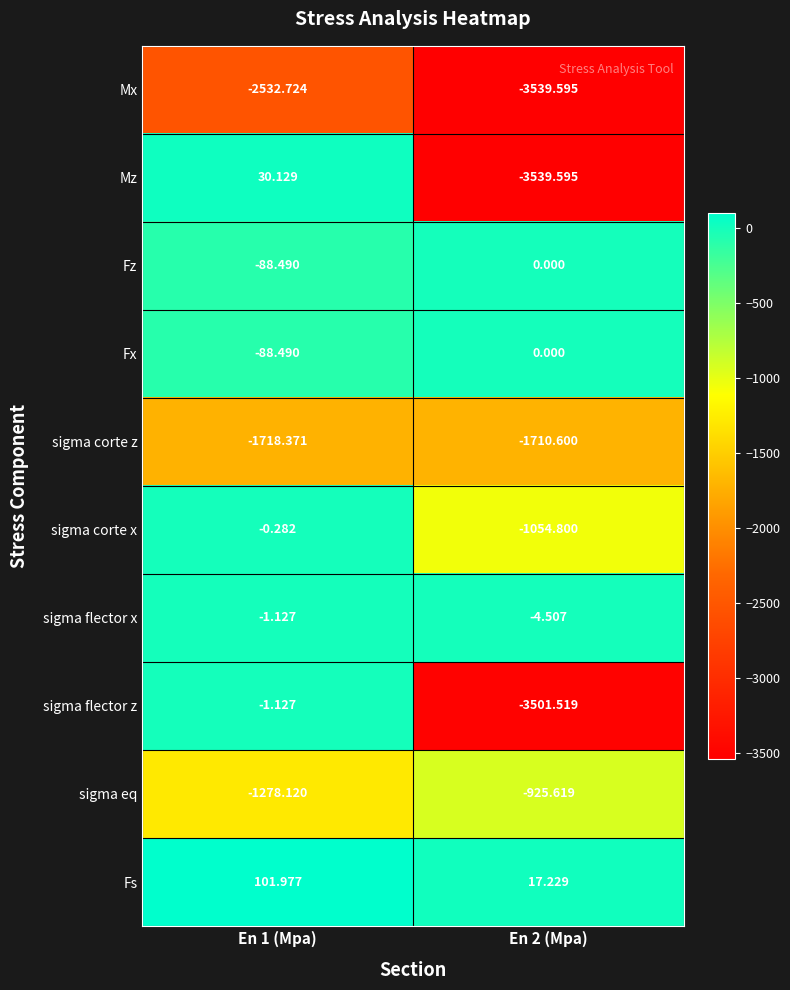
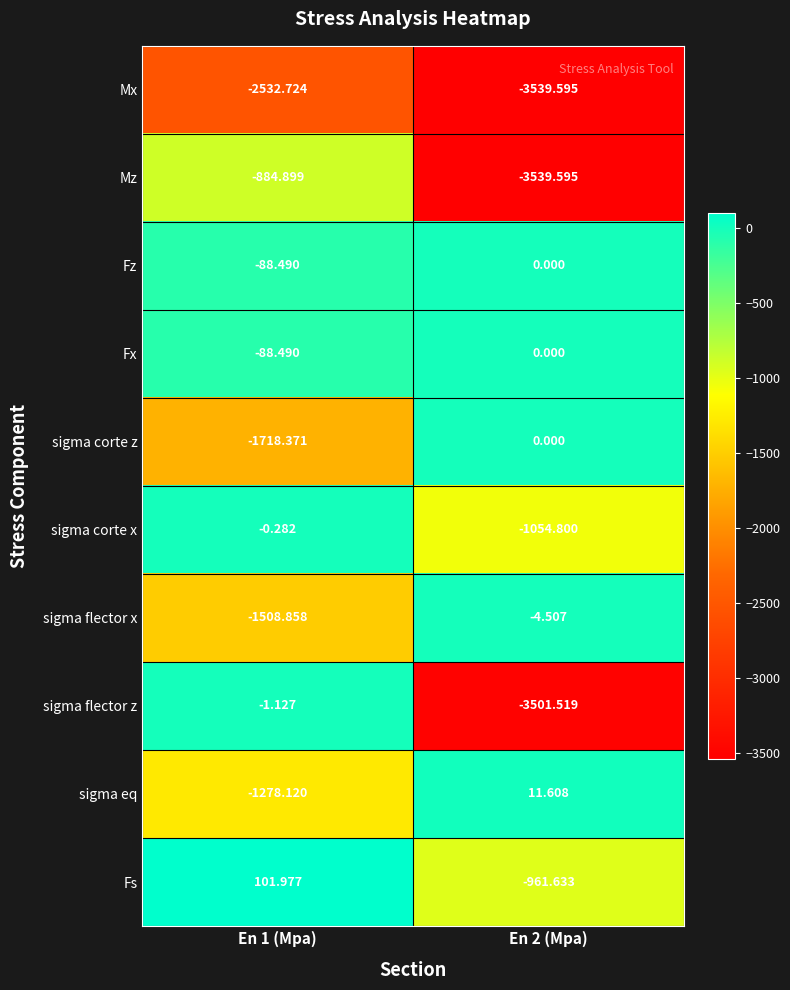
Mz, En 1 (Mpa): 30.129 -> -884.899
sigma corte z, En 2 (Mpa): -1710.600 -> 0.000
sigma flector x, En 1 (Mpa): -1.127 -> -1508.858
sigma eq, En 2 (Mpa): -925.619 -> 11.608
Fs, En 2 (Mpa): 17.229 -> -961.633
